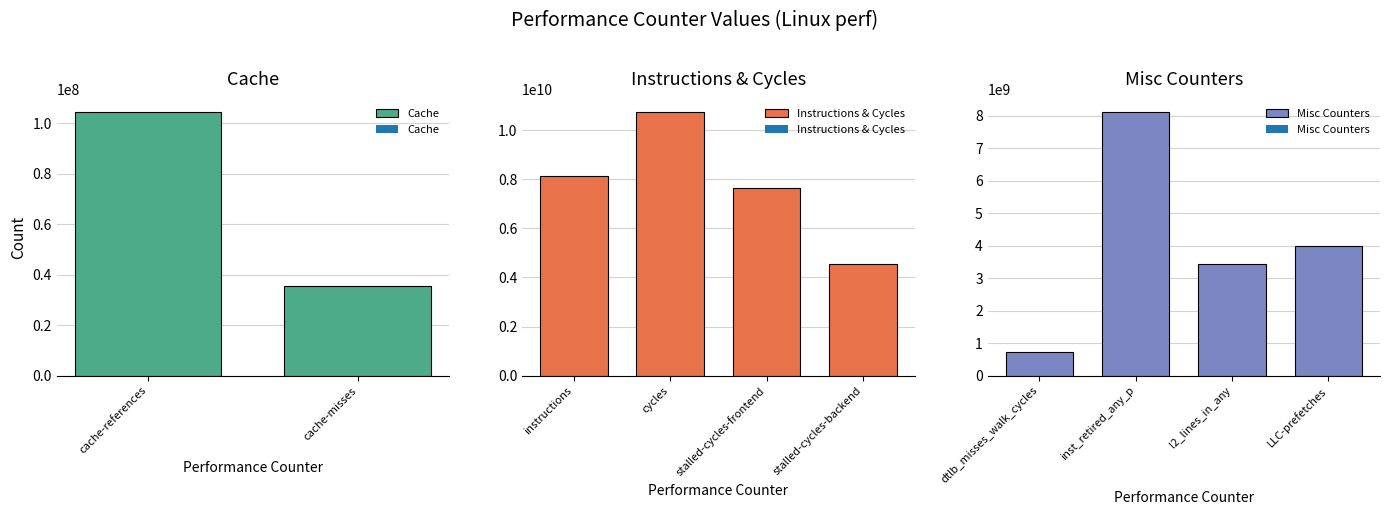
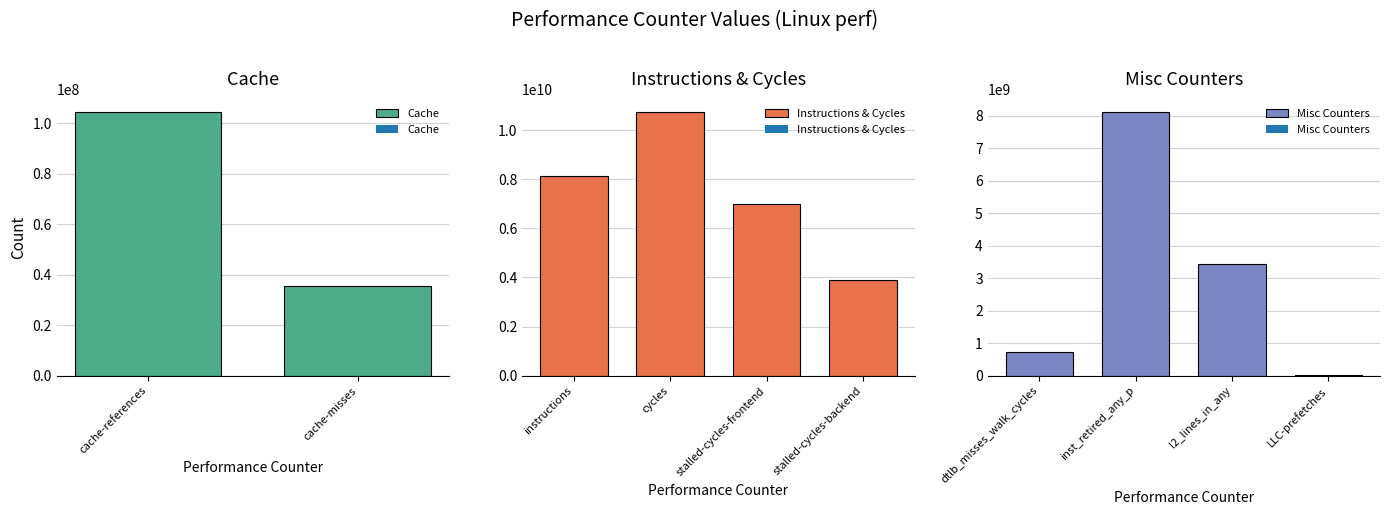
Instructions & Cycles, stalled-cycles-frontend: 7700000000 -> 7000000000
Instructions & Cycles, stalled-cycles-backend: 4600000000 -> 3900000000
Misc Counters, LLC-prefetches: 4000000000 -> 0
